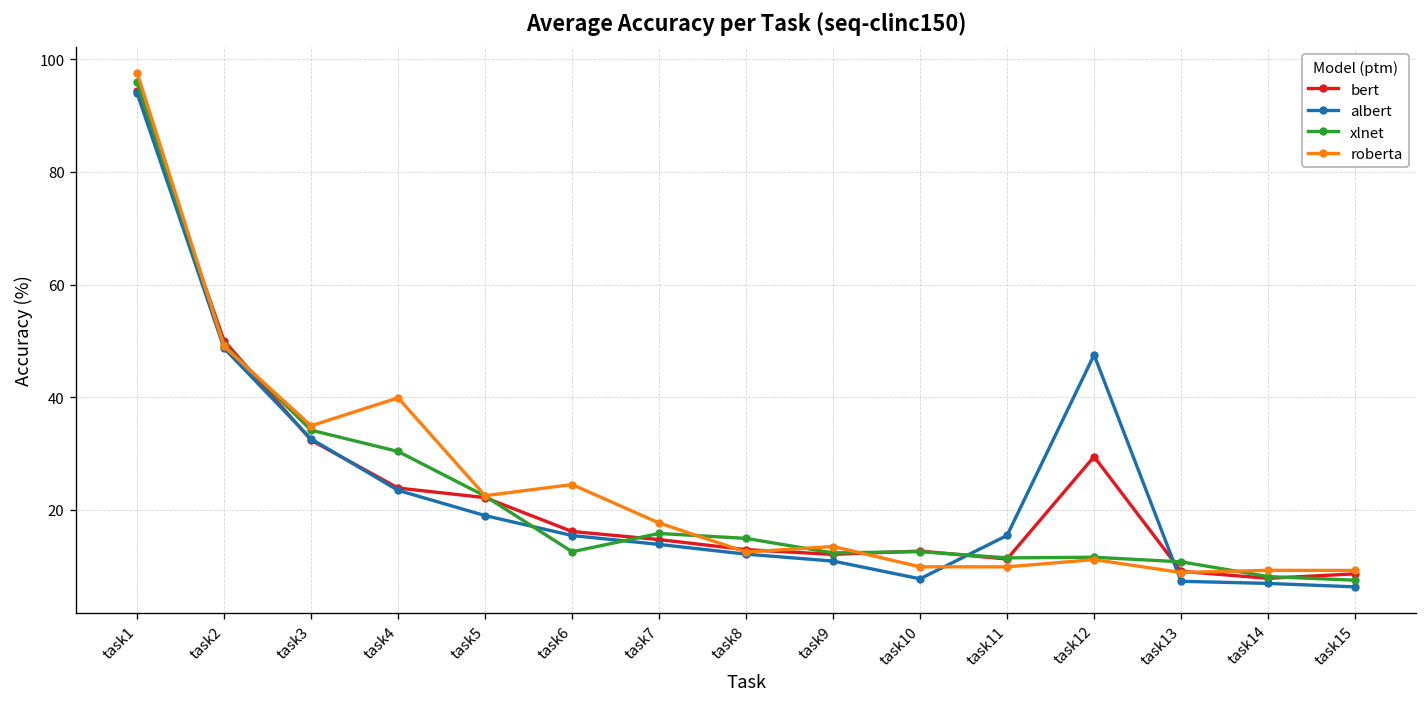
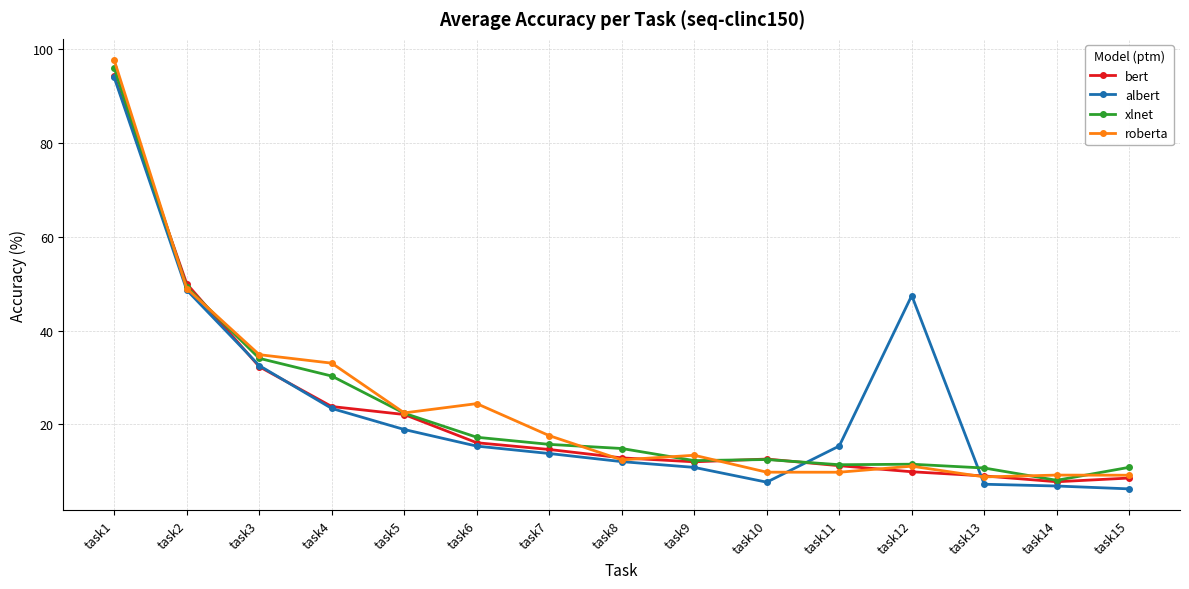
roberta, task4: 40 -> 33
xlnet, task6: 13 -> 17
bert, task12: 29 -> 10
xlnet, task15: 7 -> 11
